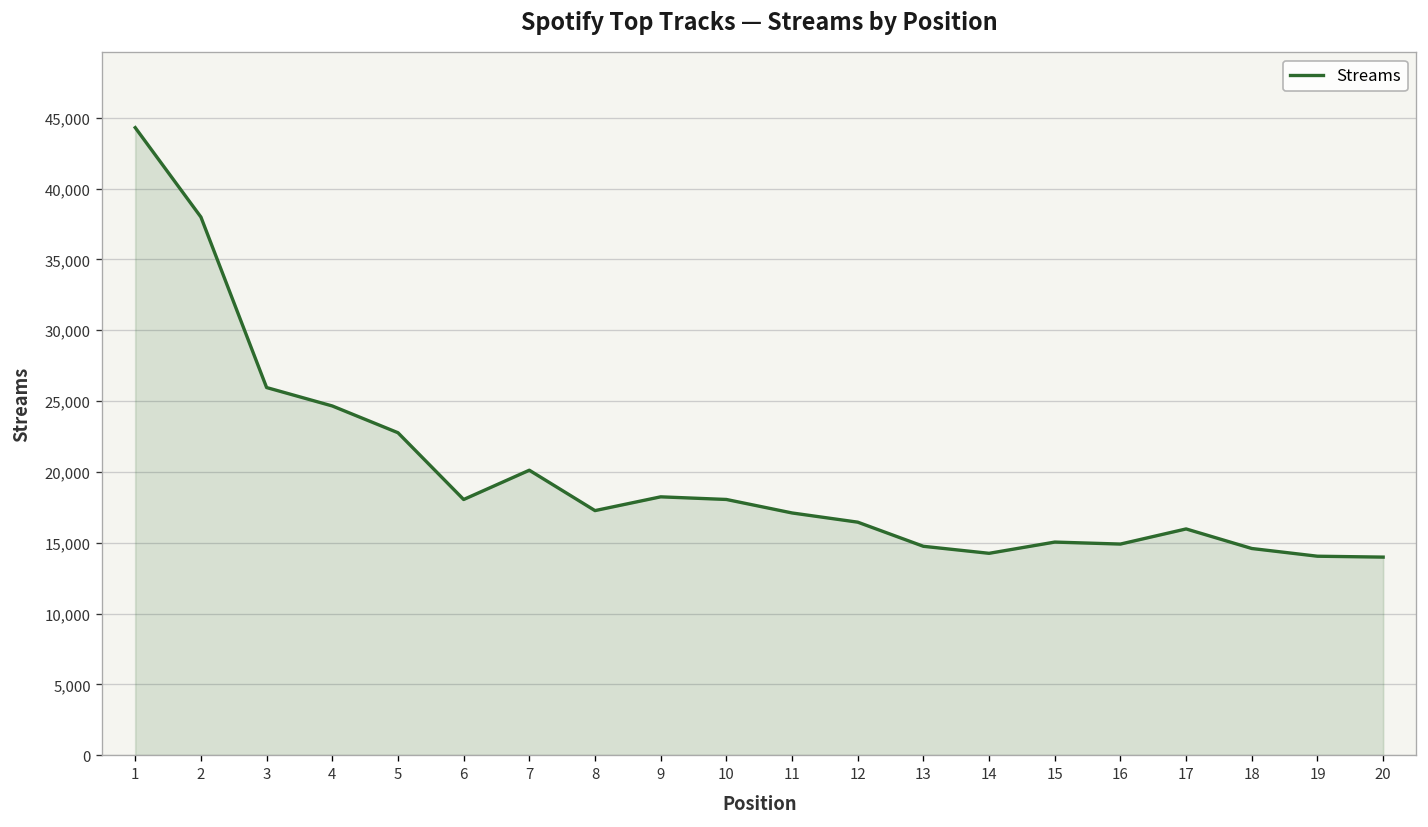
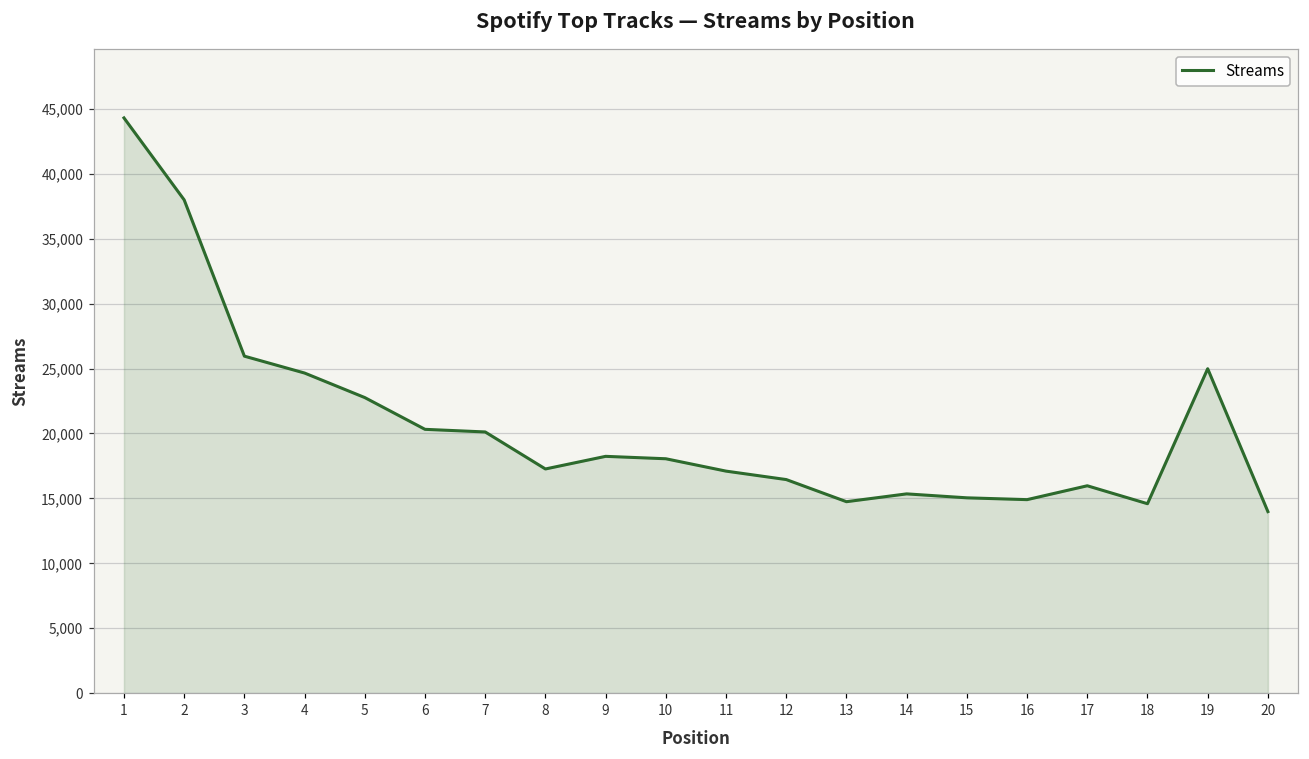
6: 18,000 -> 20,300
14: 14,300 -> 15,300
19: 14,000 -> 25,000
